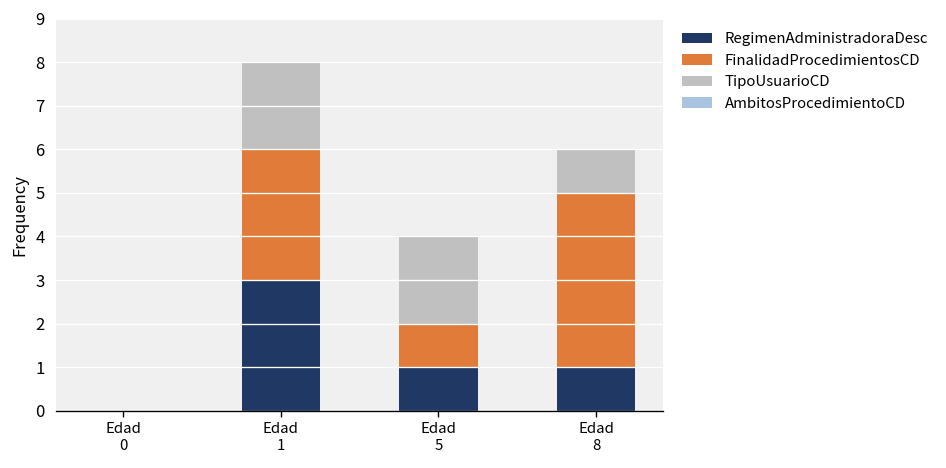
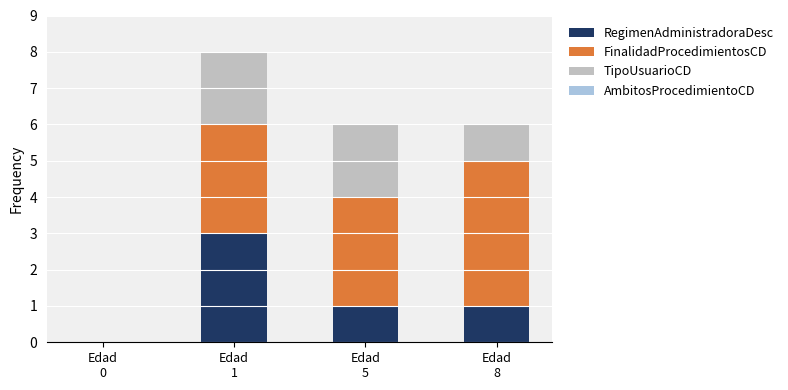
FinalidadProcedimientosCD, Edad 5: 1 -> 3
